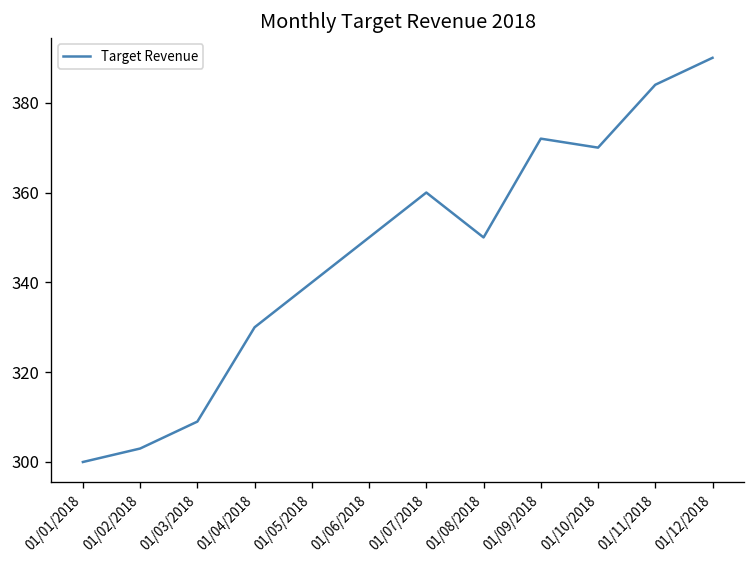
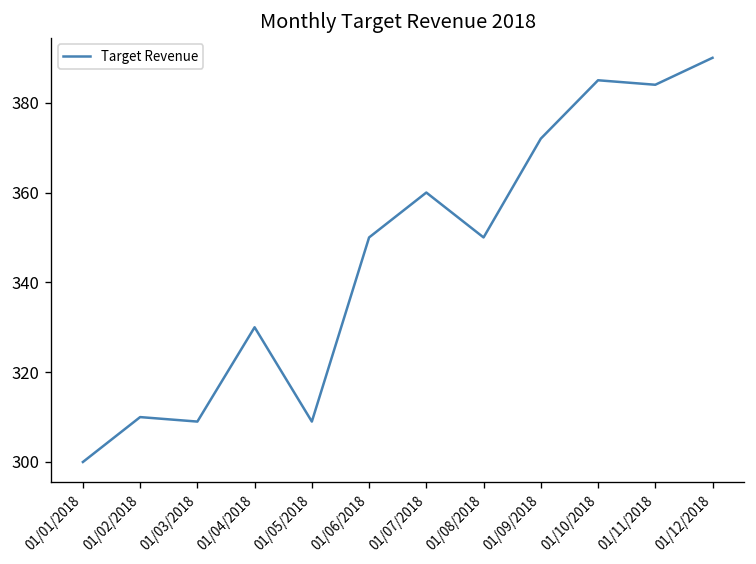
01/02/2018: 303 -> 310
01/05/2018: 340 -> 309
01/10/2018: 370 -> 385
